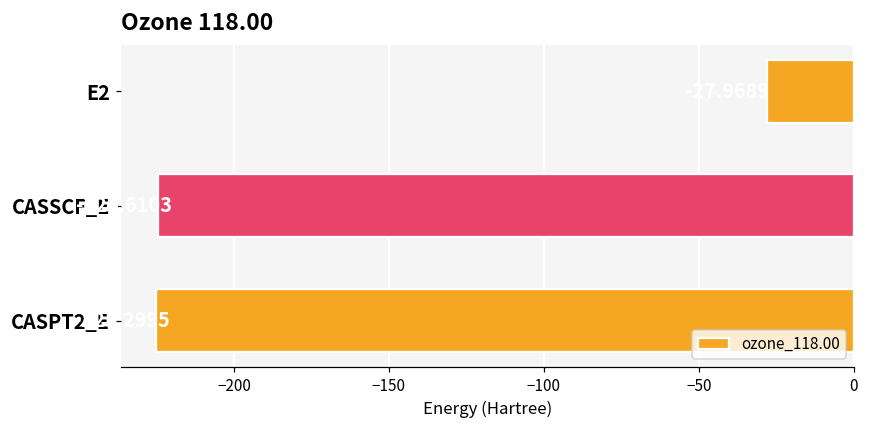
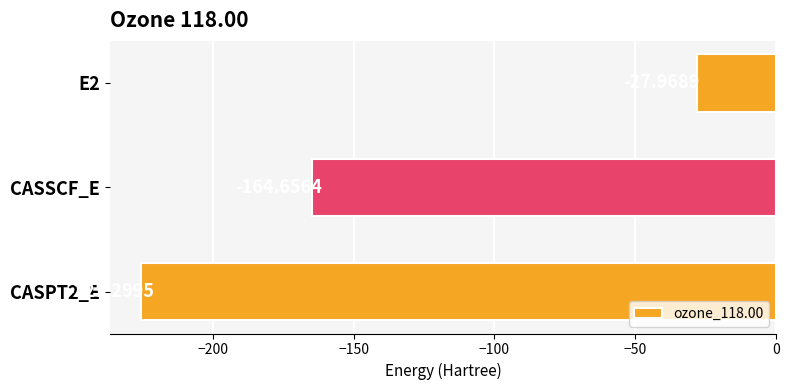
CASSCF_E: -225 -> -165
